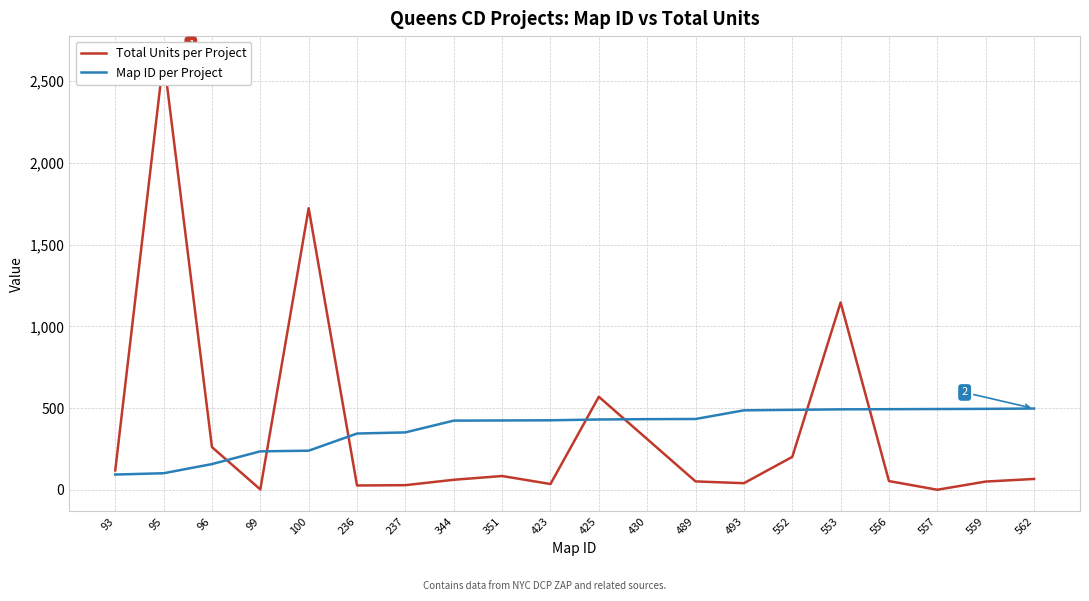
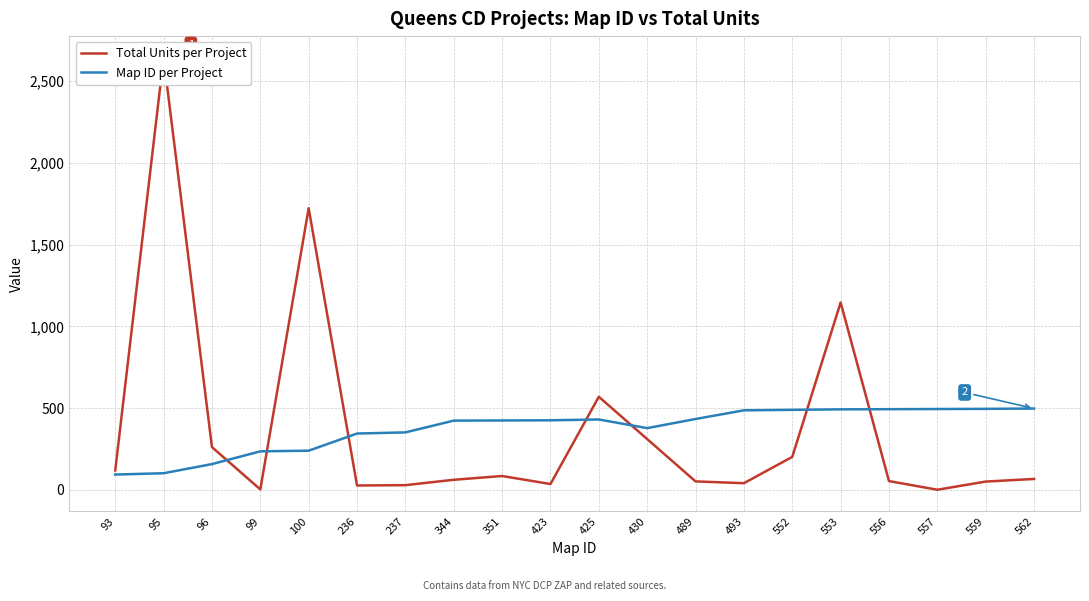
Map ID per Project, 430: 430 -> 380
